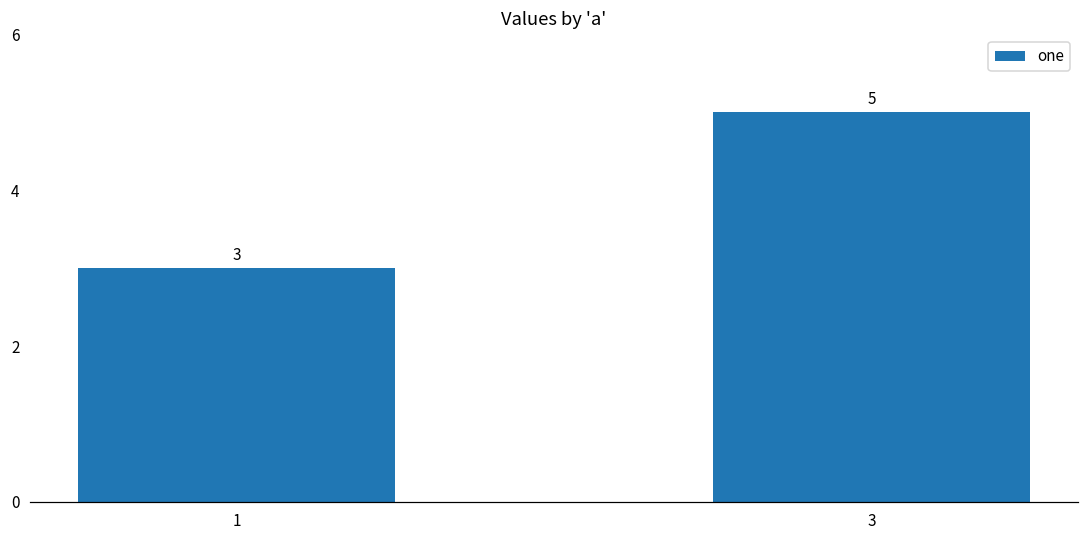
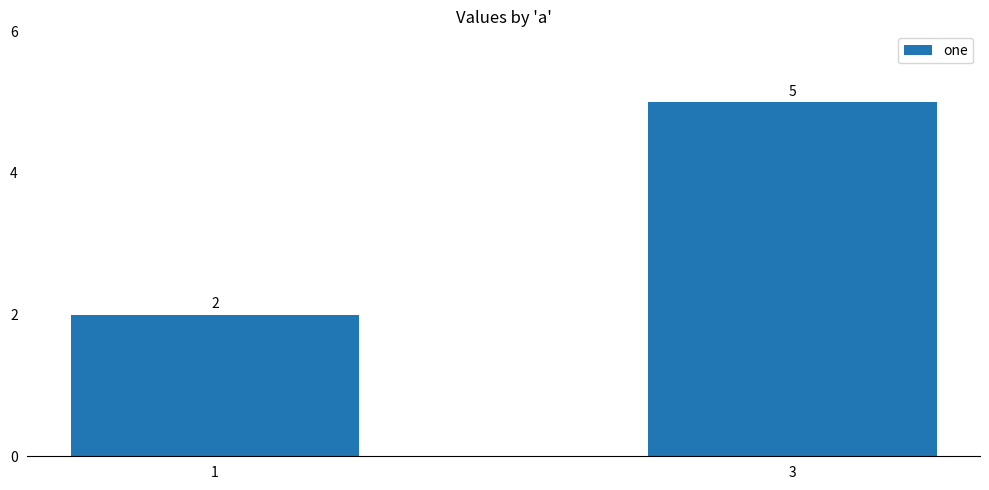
1: 3 -> 2
